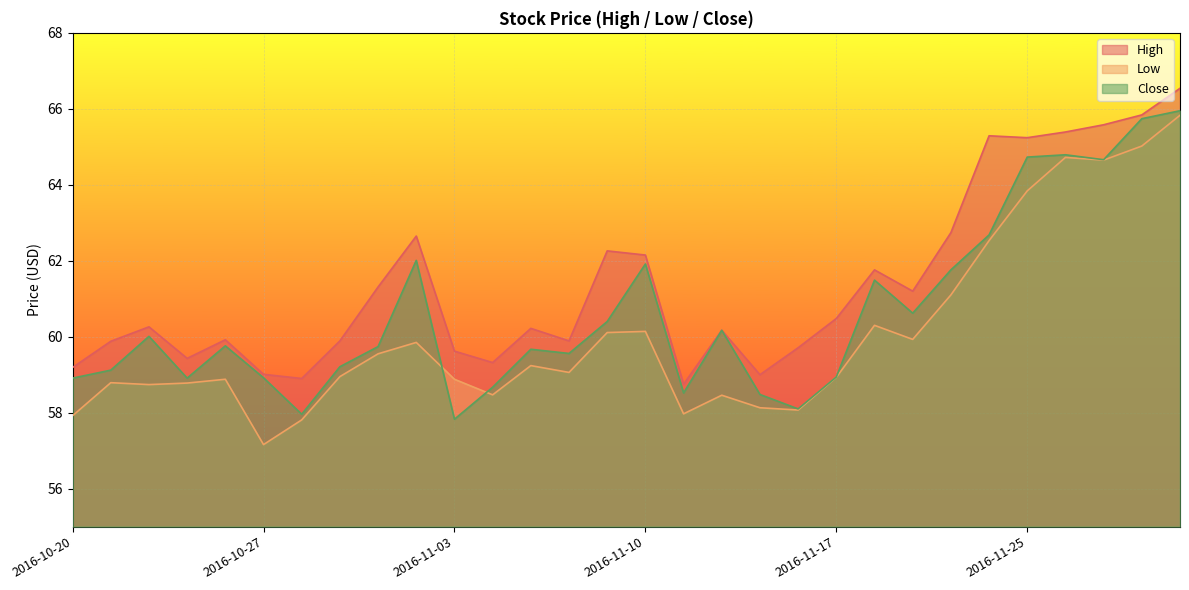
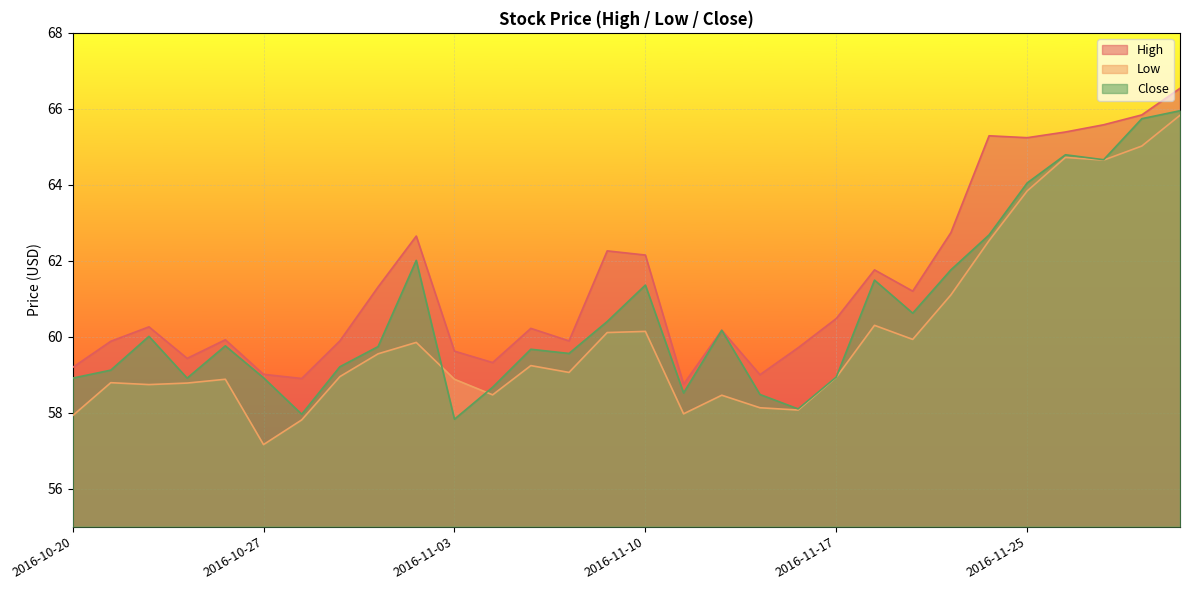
Close, 2016-11-10: 61.9 -> 61.4
Close, 2016-11-25: 64.7 -> 64.1
